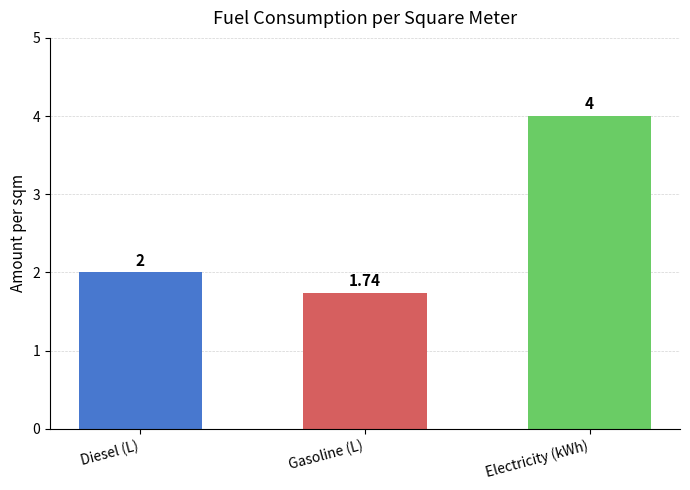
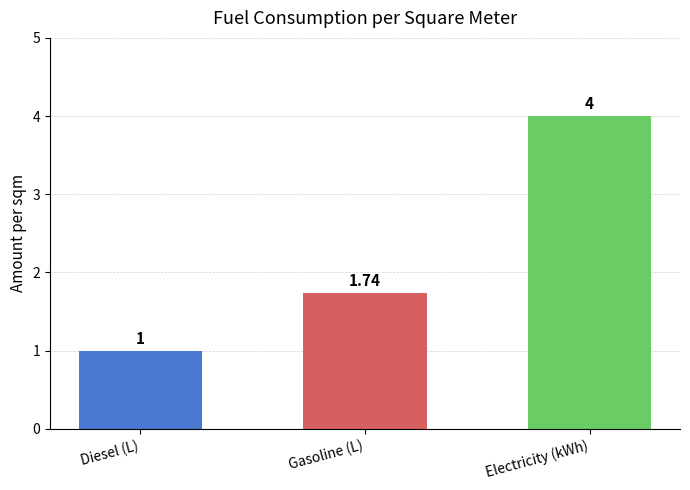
Diesel (L): 2 -> 1
